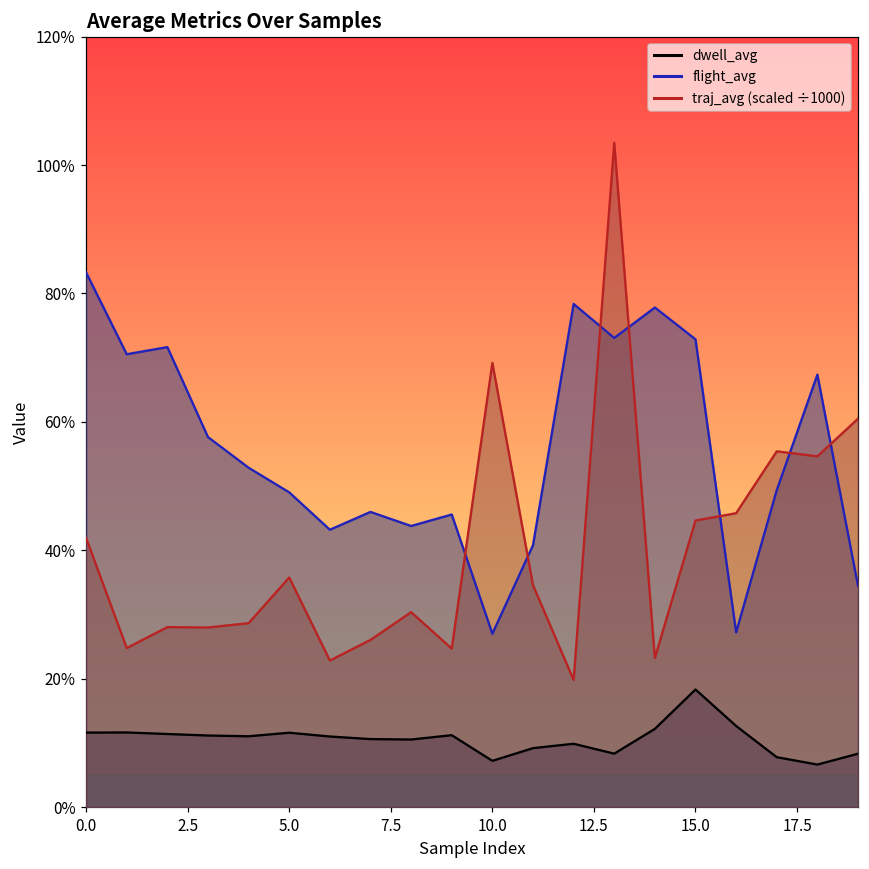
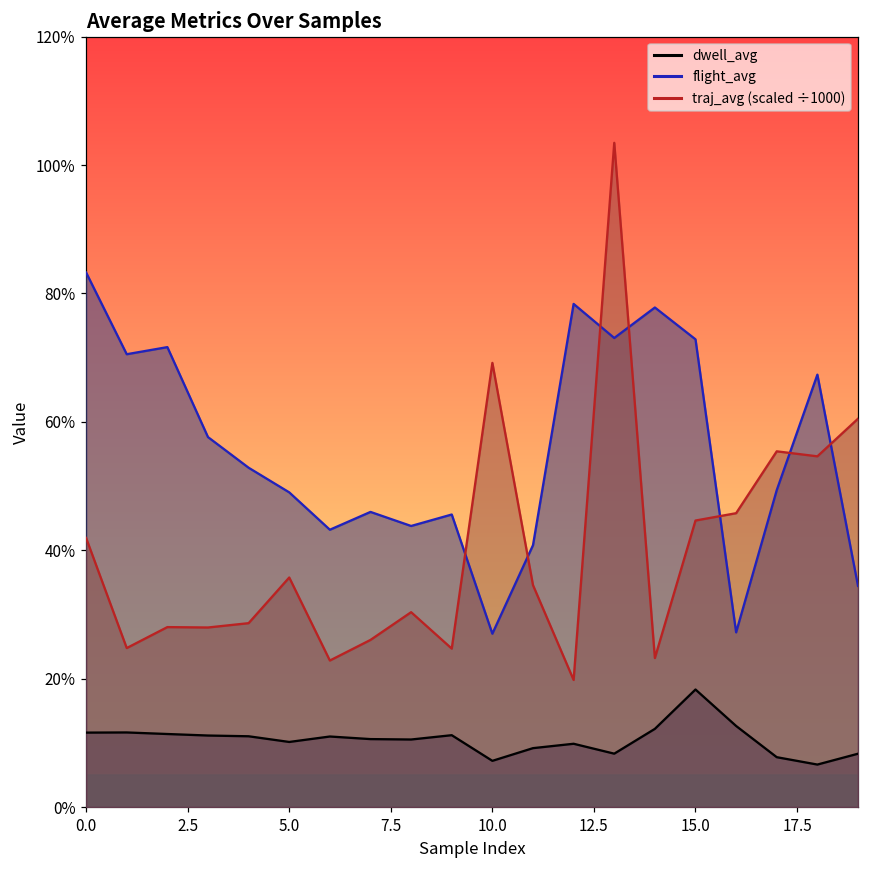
dwell_avg, 5.0: 12% -> 10%
